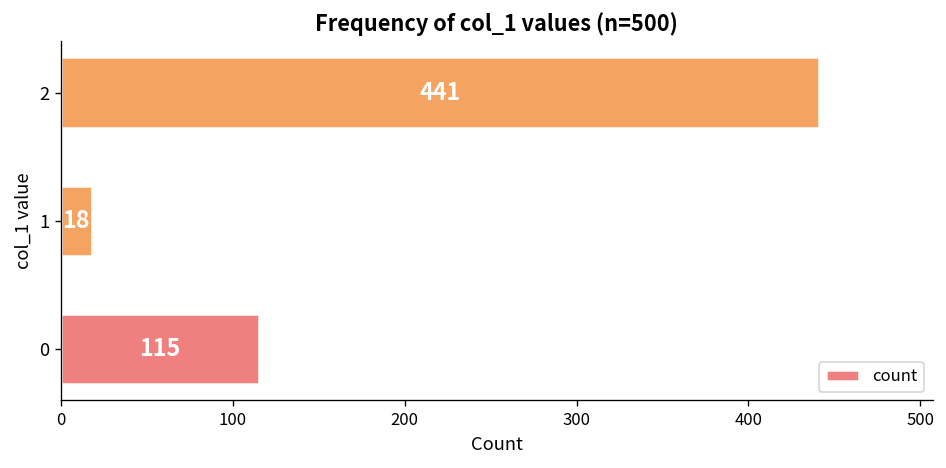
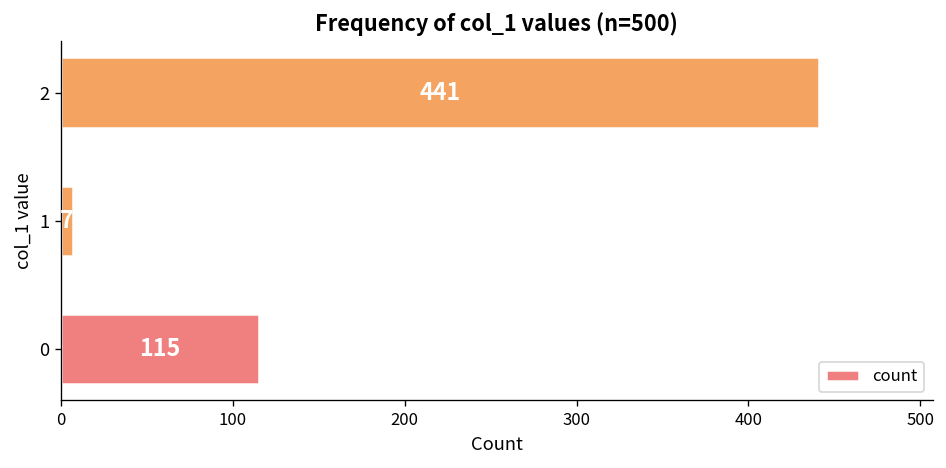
1: 18 -> 7
